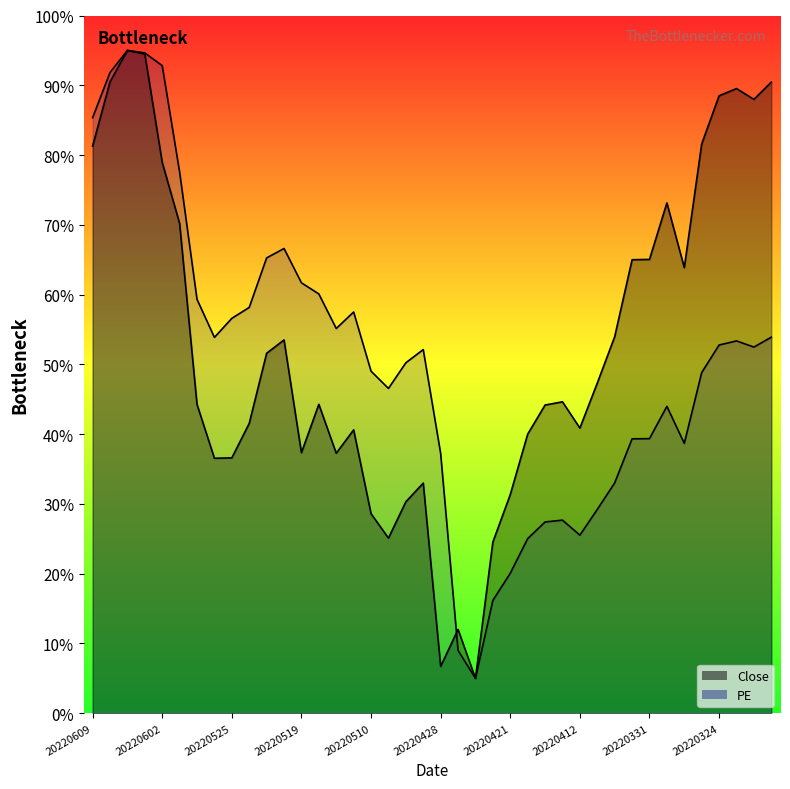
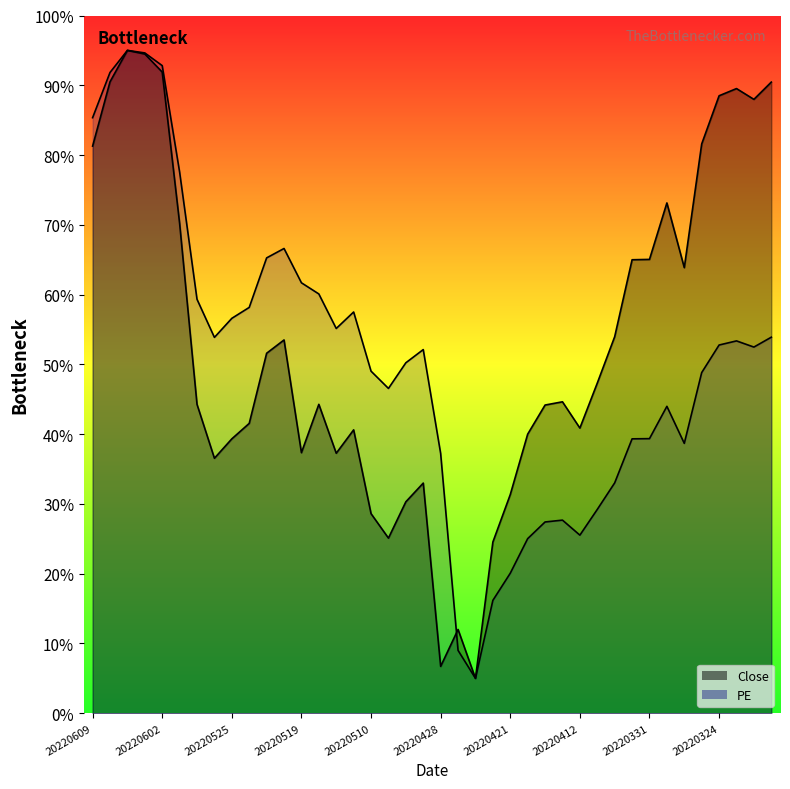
Close, 20220602: 79% -> 92%
Close, 20220525: 37% -> 39%
